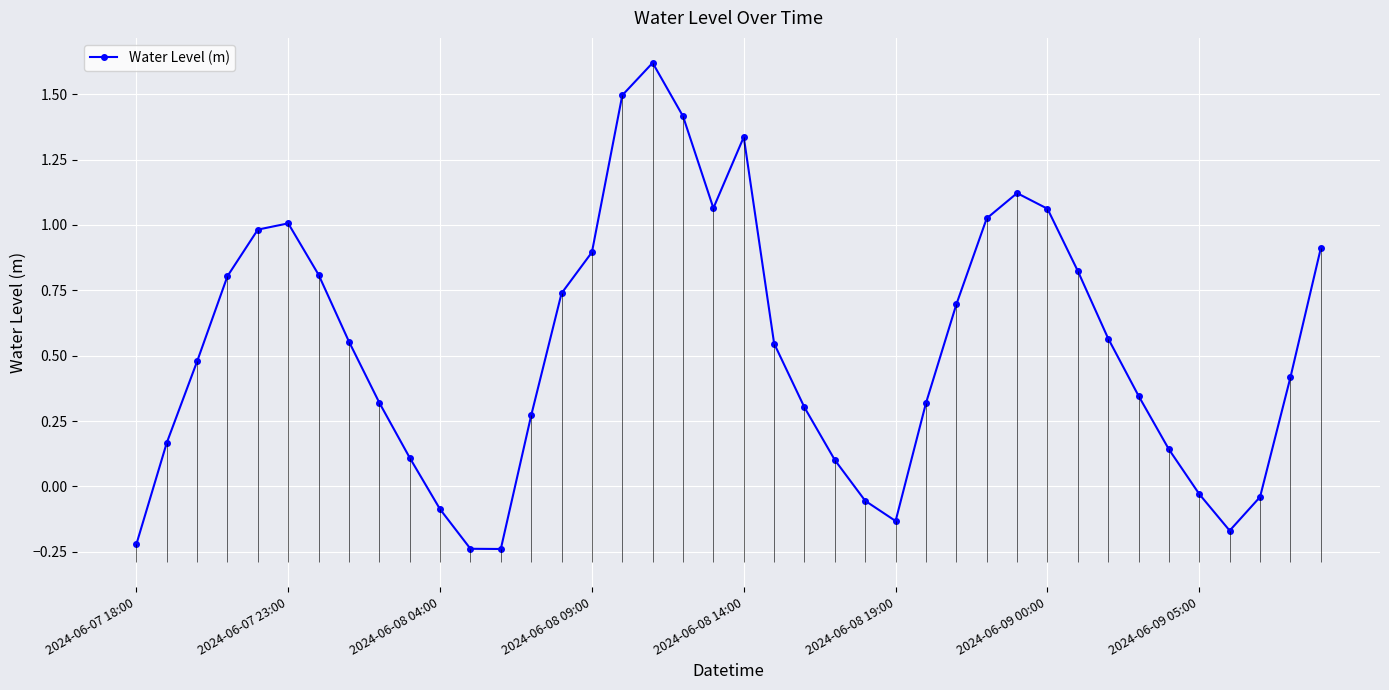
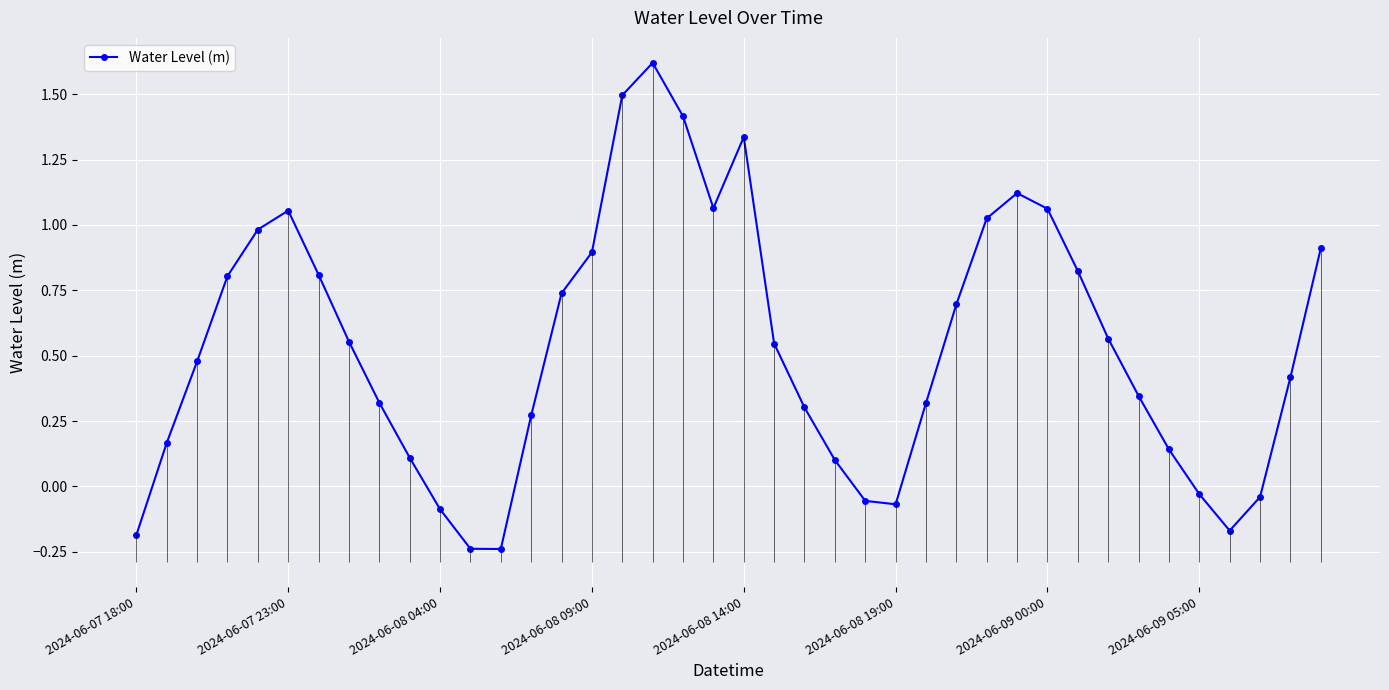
2024-06-07 18:00: -0.22 -> -0.19
2024-06-07 23:00: 1.01 -> 1.06
2024-06-08 19:00: -0.13 -> -0.07
